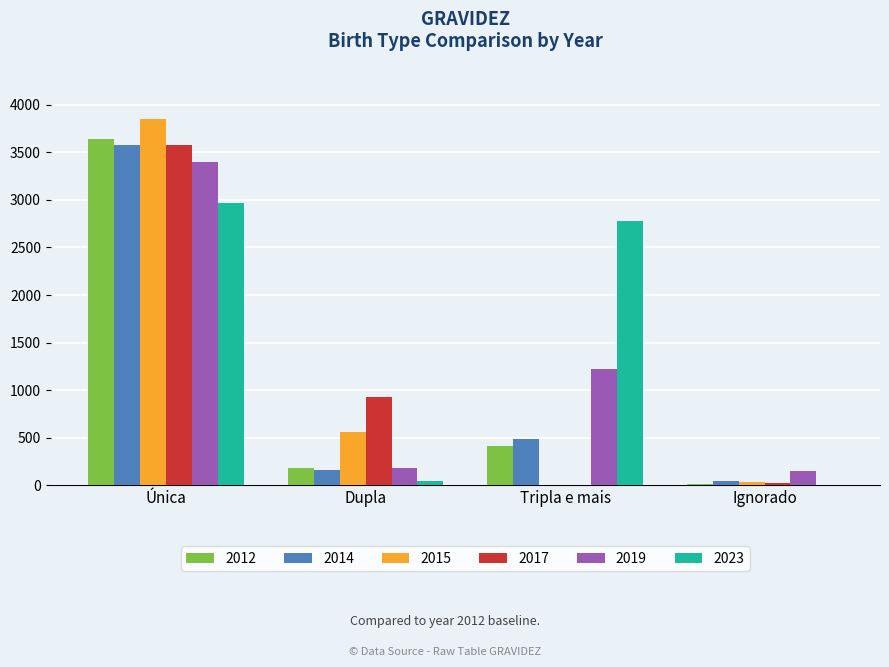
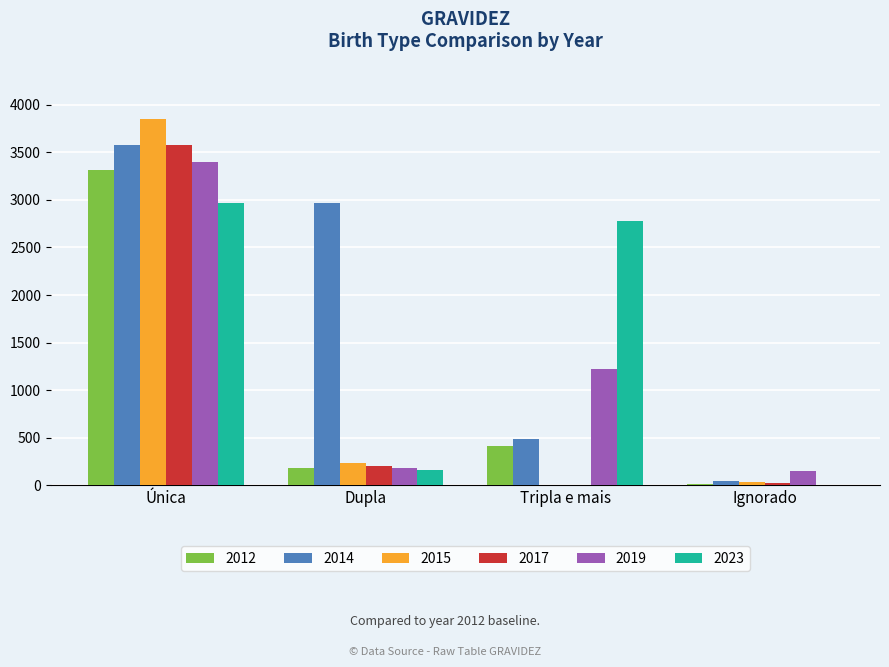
2012, Única: 3600 -> 3300
2014, Dupla: 200 -> 3000
2015, Dupla: 600 -> 200
2017, Dupla: 900 -> 200
2023, Dupla: 0 -> 200
